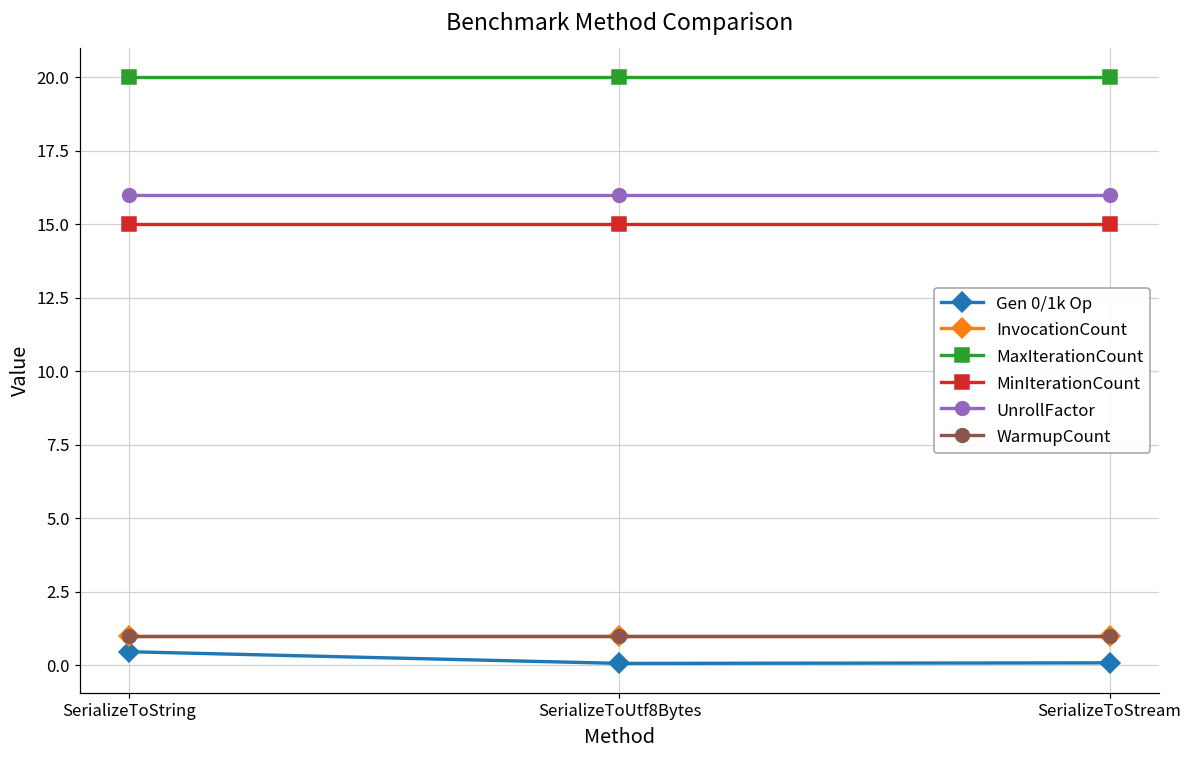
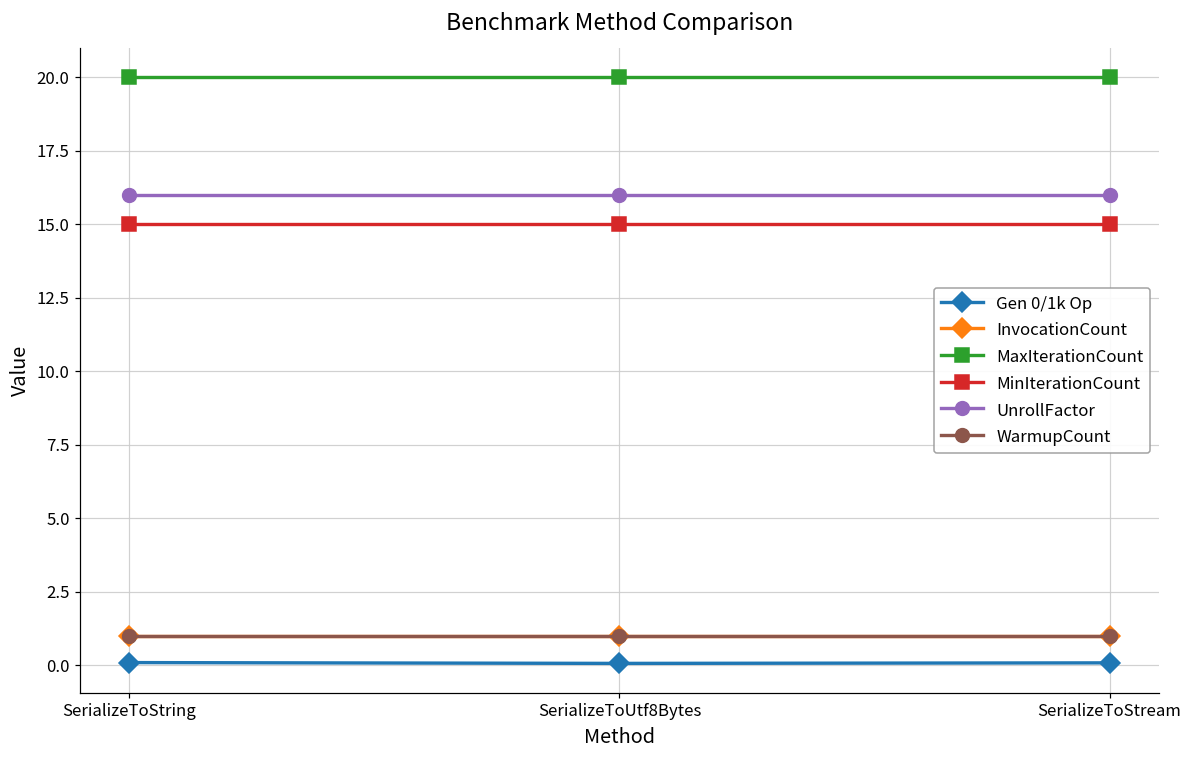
Gen 0/1k Op, SerializeToString: 0.5 -> 0.1
